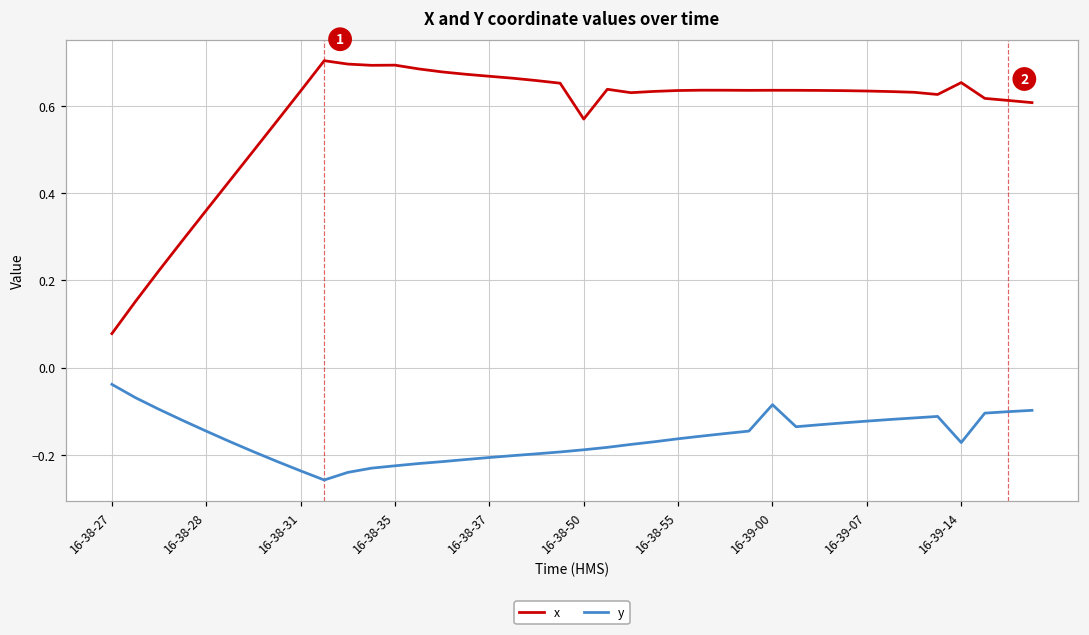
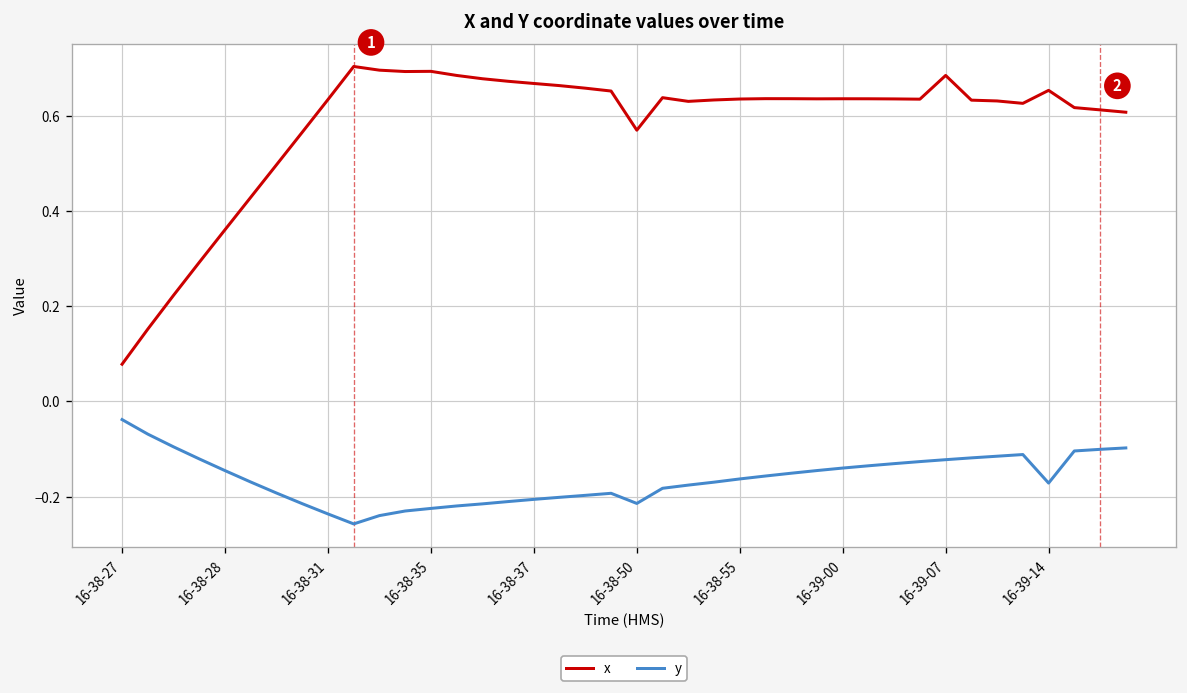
y, 16-38-50: -0.19 -> -0.21
y, 16-39-00: -0.08 -> -0.14
x, 16-39-07: 0.63 -> 0.68
